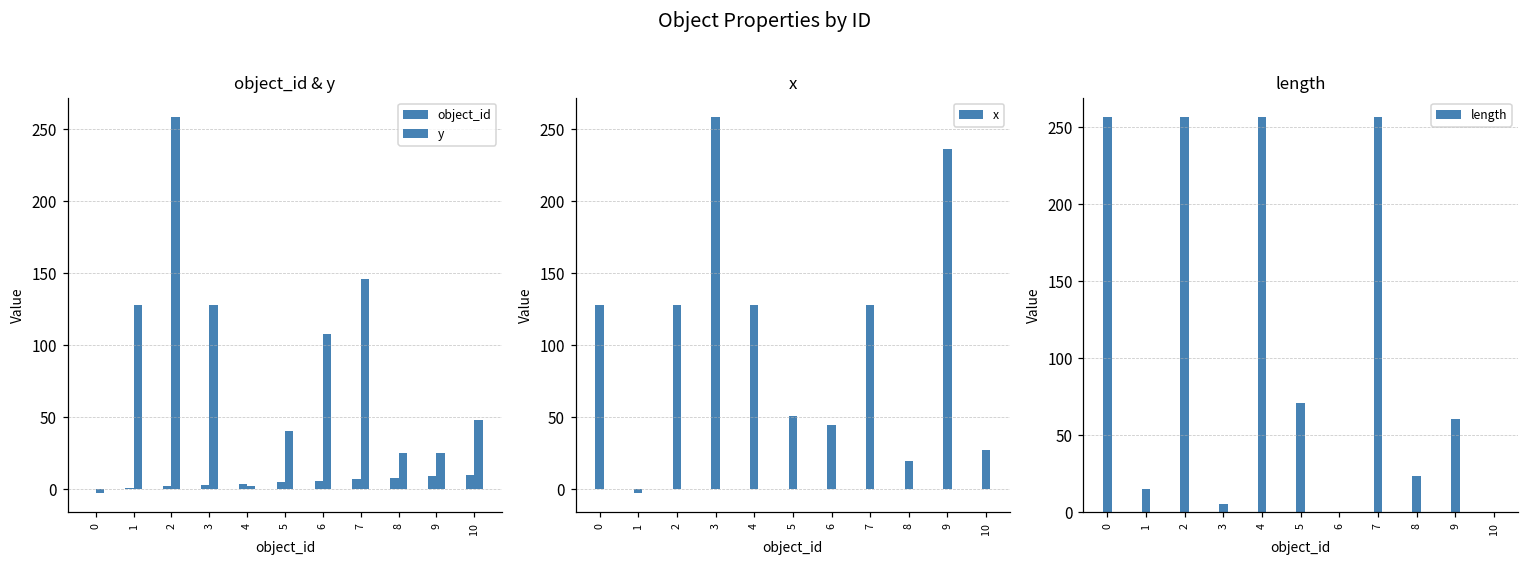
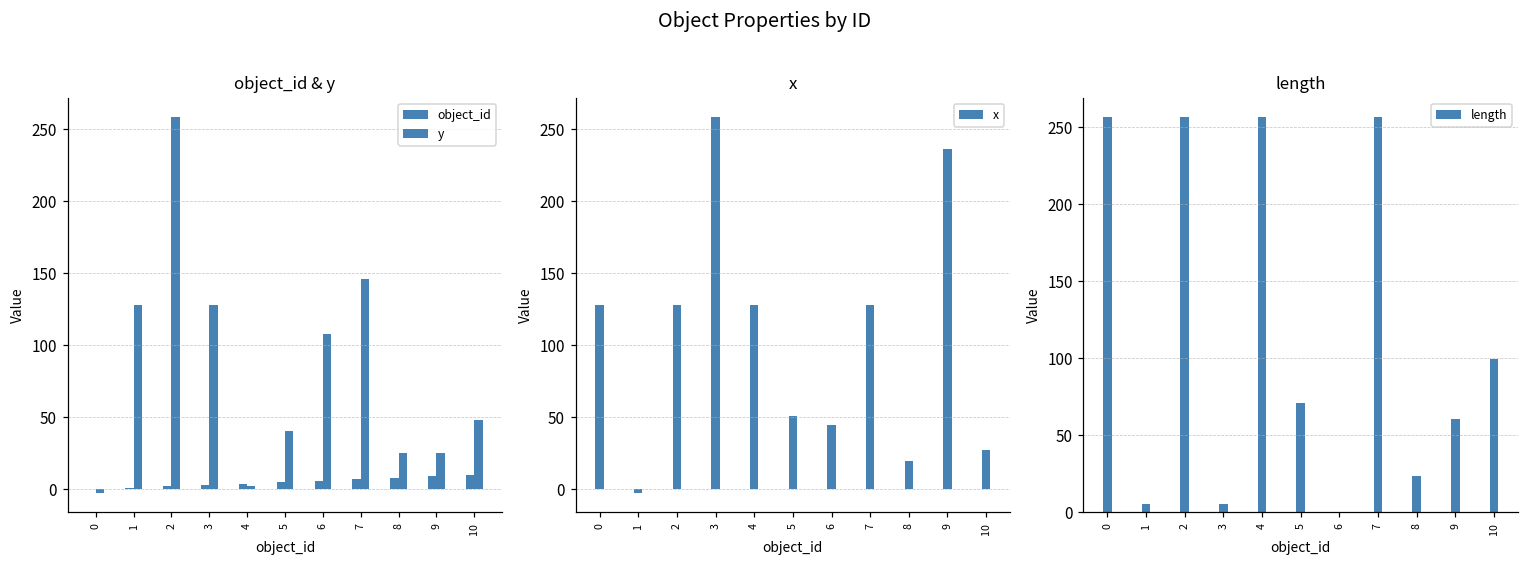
length, 1: 15 -> 5
length, 10: 0 -> 99
